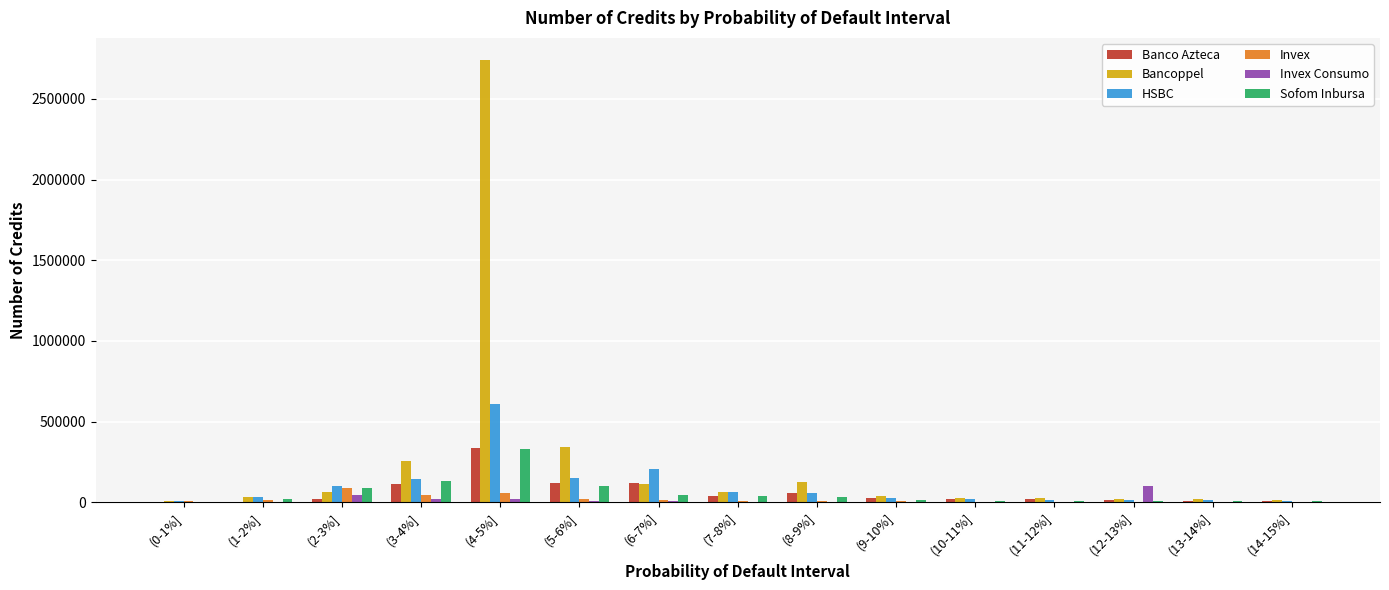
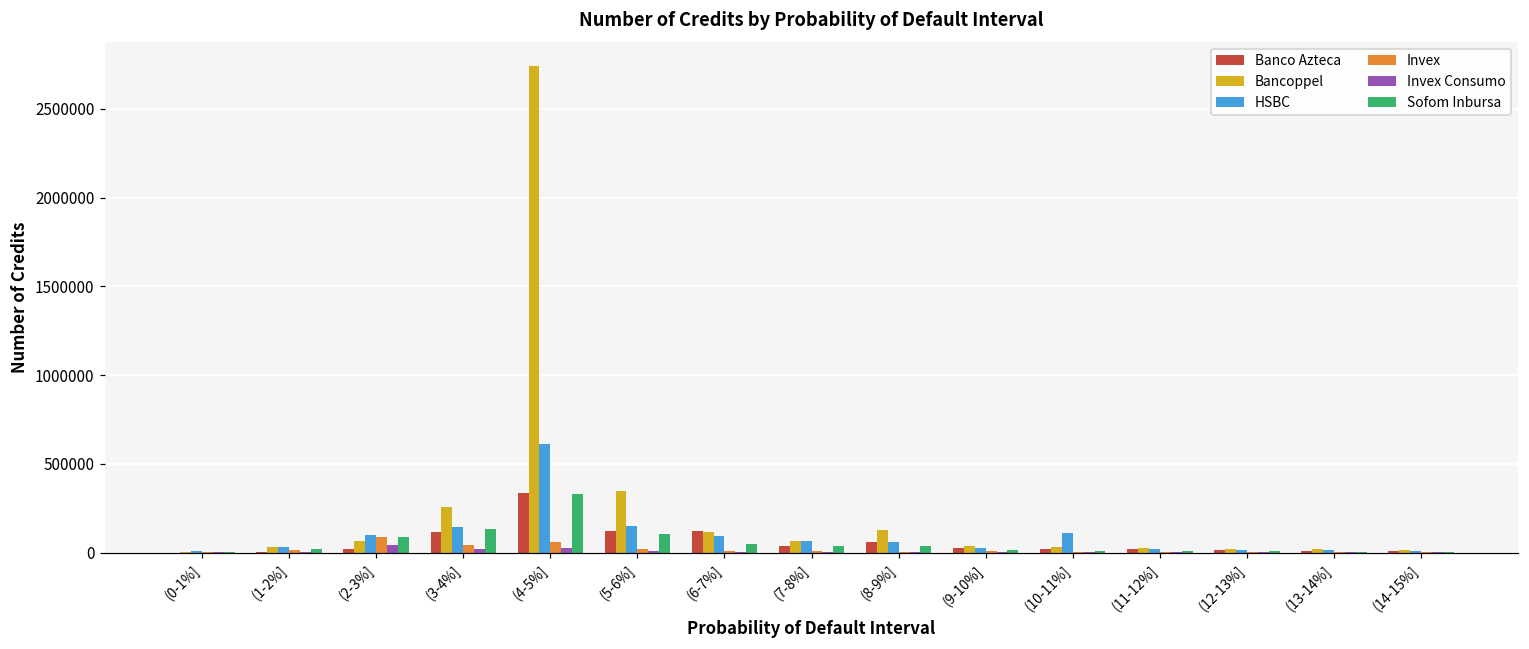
HSBC, (6-7%]: 210000 -> 90000
HSBC, (10-11%]: 20000 -> 110000
Invex Consumo, (12-13%]: 100000 -> 0
